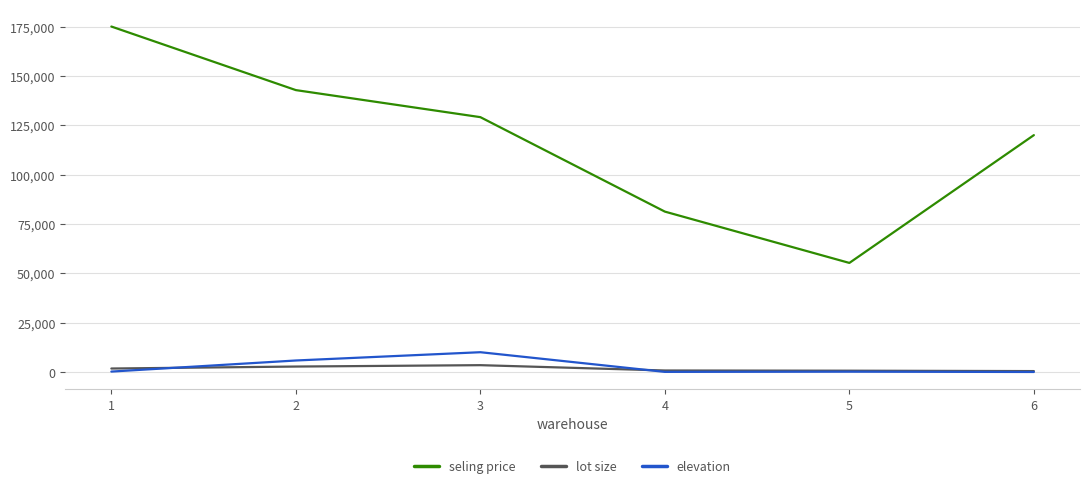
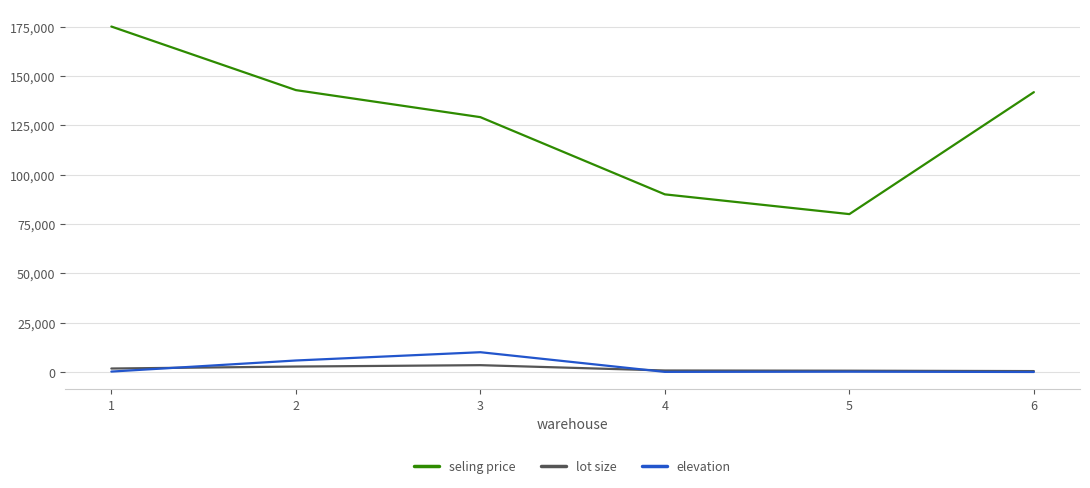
seling price, 4: 81,000 -> 90,000
seling price, 5: 55,000 -> 80,000
seling price, 6: 120,000 -> 142,000
